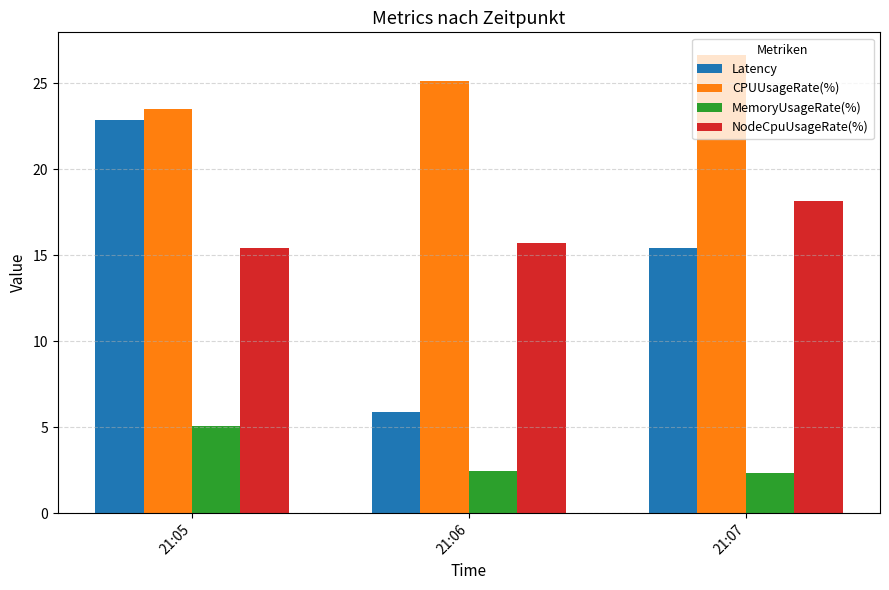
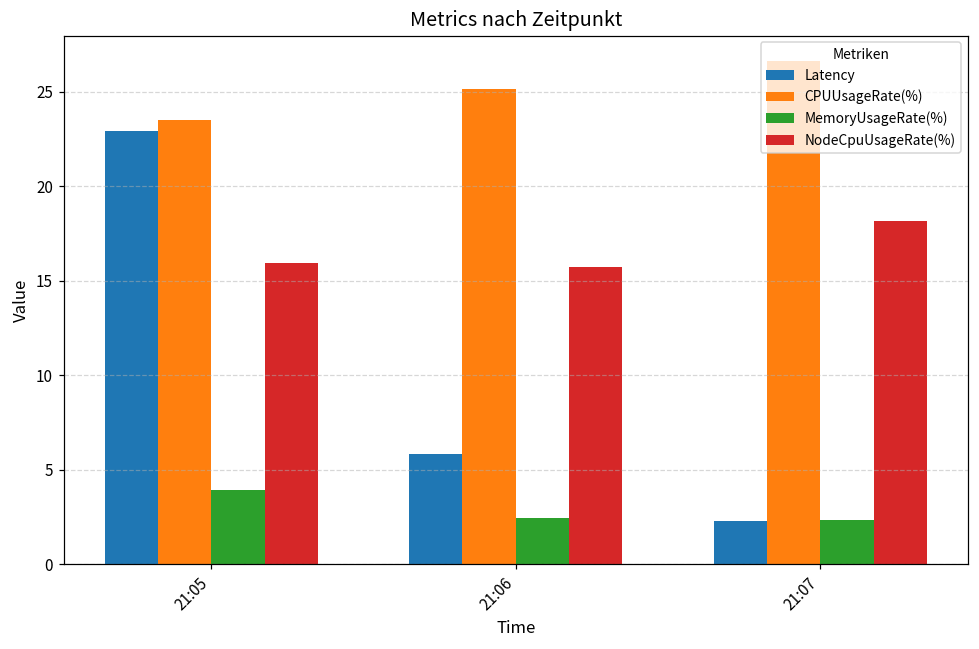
MemoryUsageRate(%), 21:05: 5.1 -> 3.9
NodeCpuUsageRate(%), 21:05: 15.4 -> 15.9
Latency, 21:07: 15.4 -> 2.3
